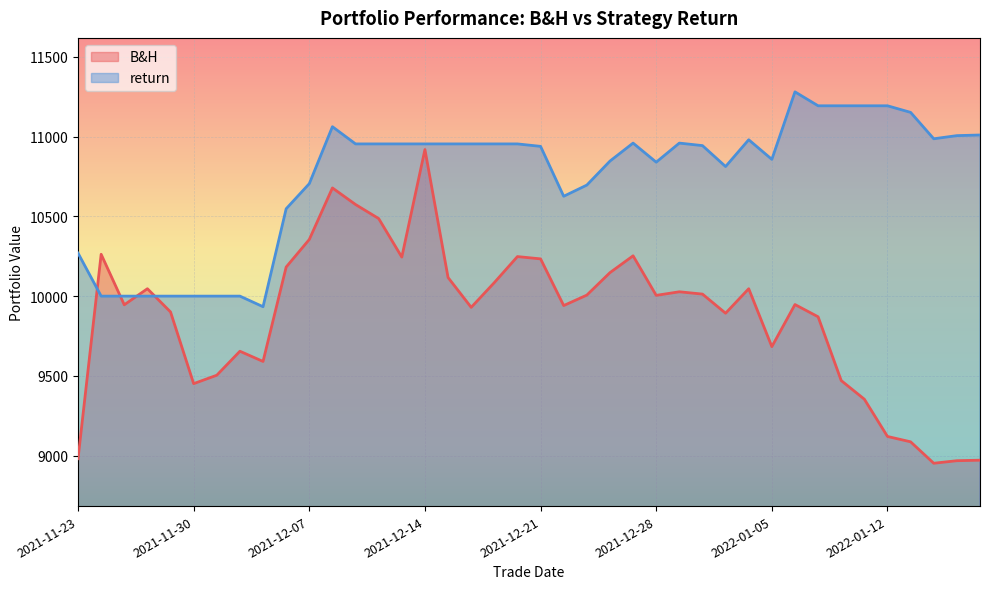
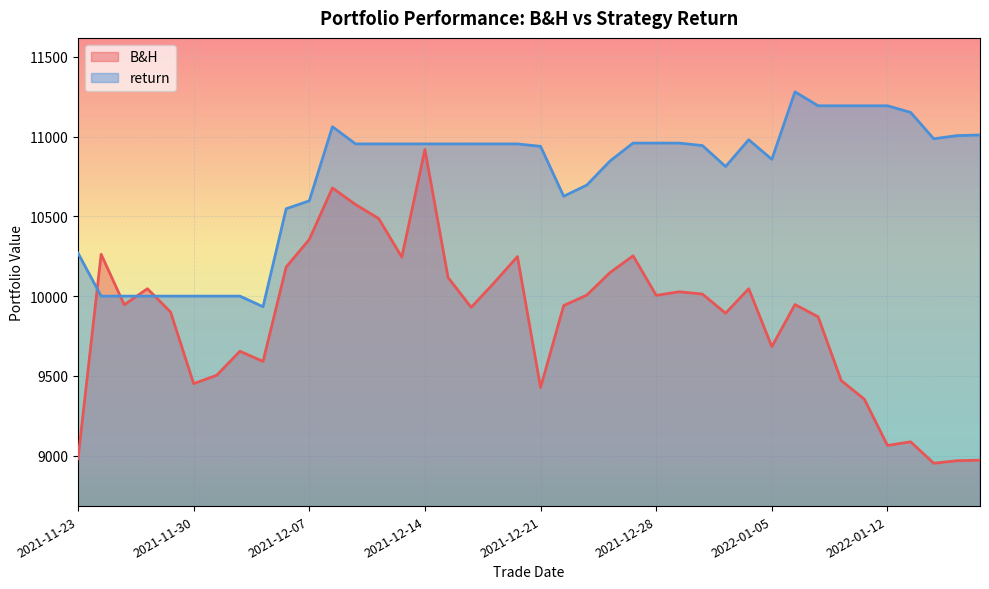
return, 2021-12-07: 10710 -> 10600
B&H, 2021-12-21: 10230 -> 9430
return, 2021-12-28: 10840 -> 10960
B&H, 2022-01-12: 9120 -> 9060
